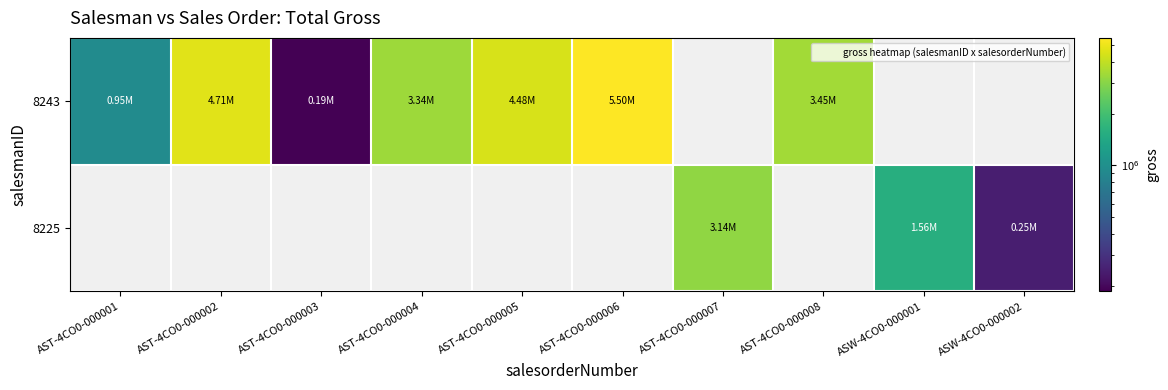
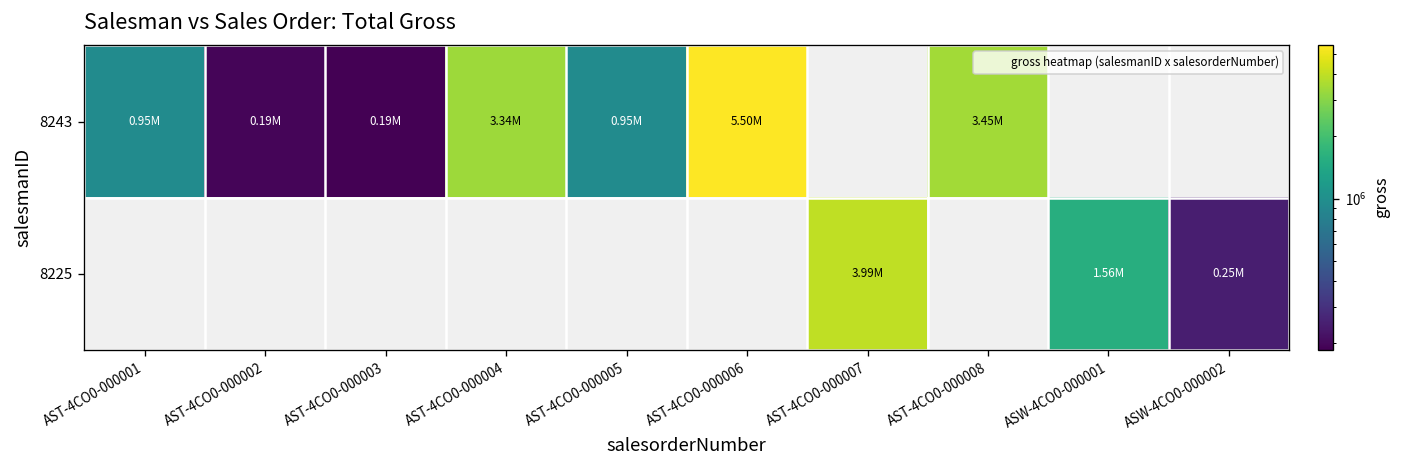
8243, AST-4CO0-000002: 4.71M -> 0.19M
8243, AST-4CO0-000005: 4.48M -> 0.95M
8225, AST-4CO0-000007: 3.14M -> 3.99M
